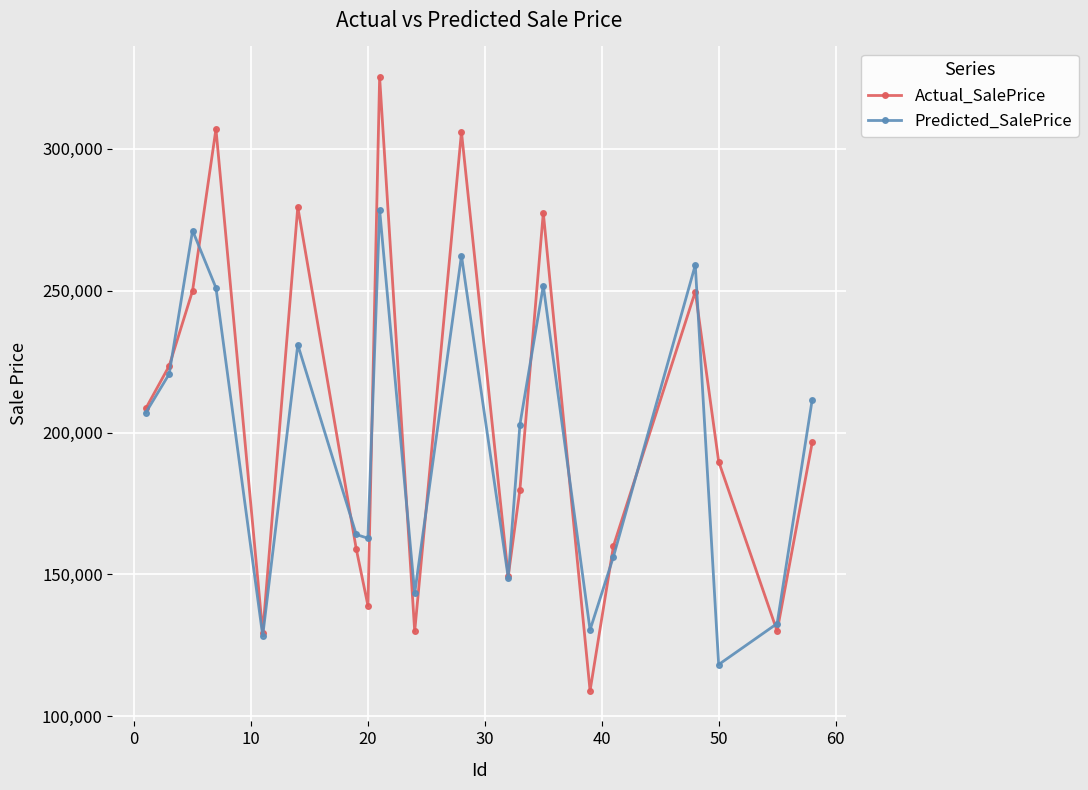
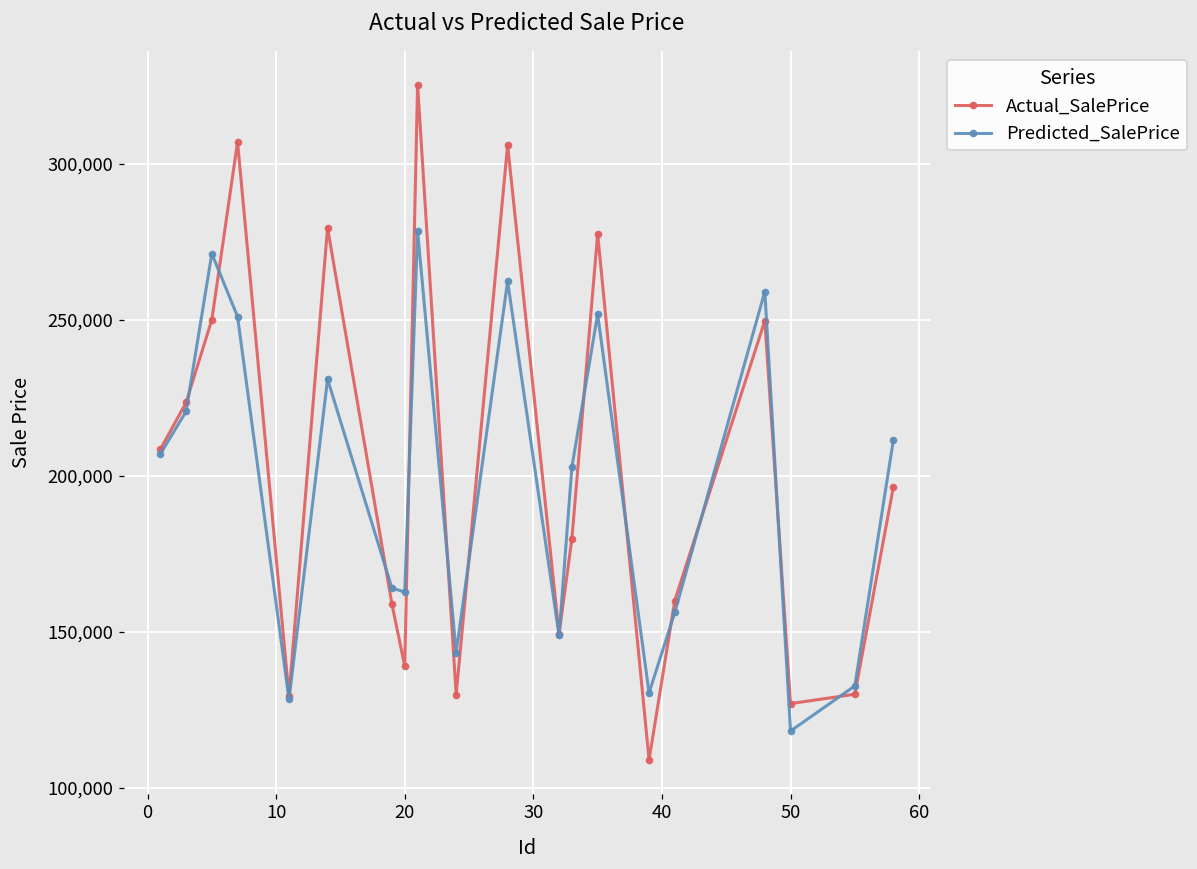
Actual_SalePrice, 50: 190,000 -> 127,000
